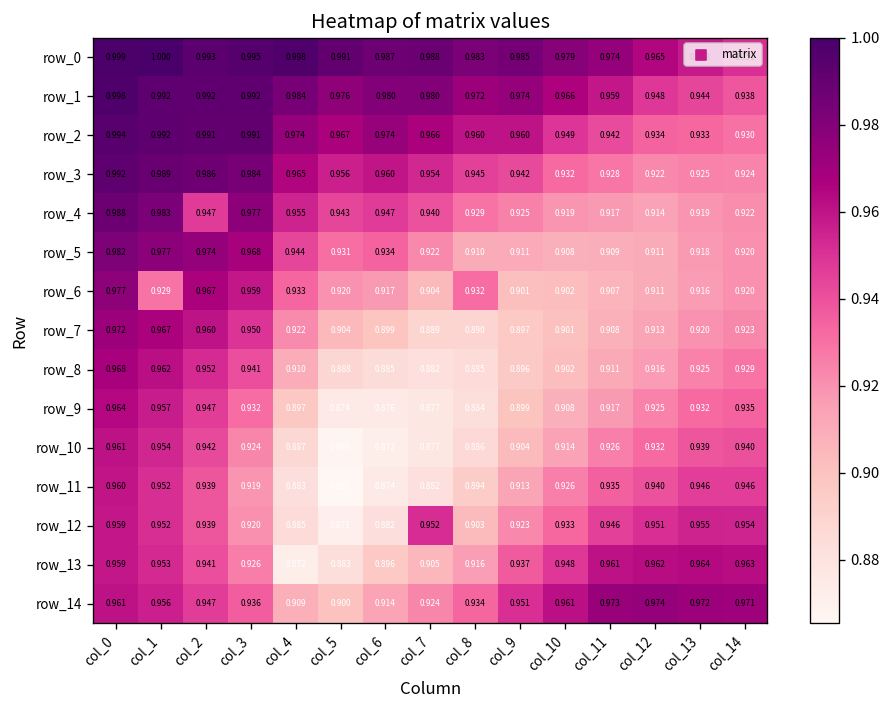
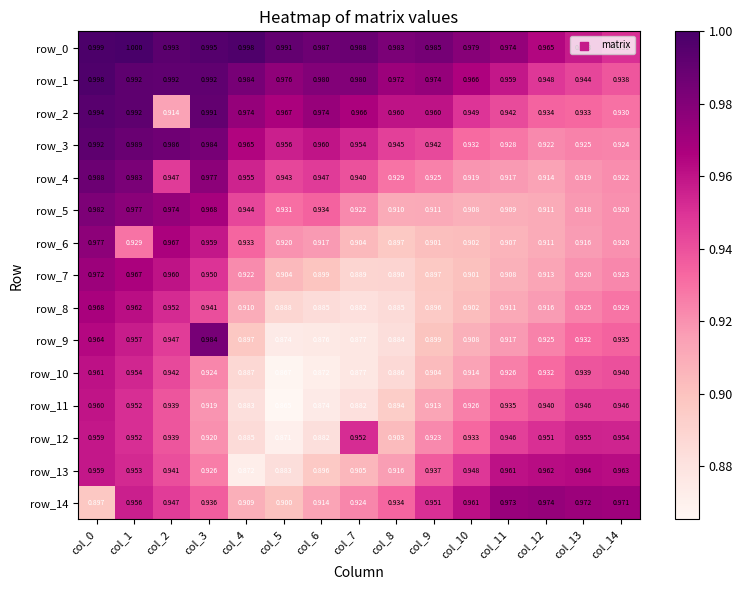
row_2, col_2: 0.991 -> 0.914
row_6, col_8: 0.932 -> 0.897
row_9, col_3: 0.932 -> 0.984
row_14, col_0: 0.961 -> 0.897
